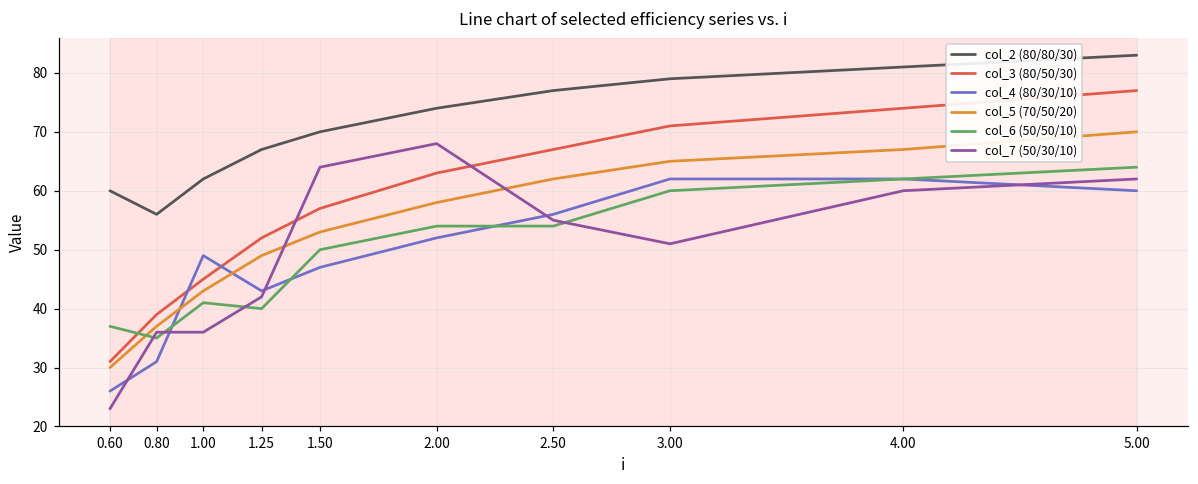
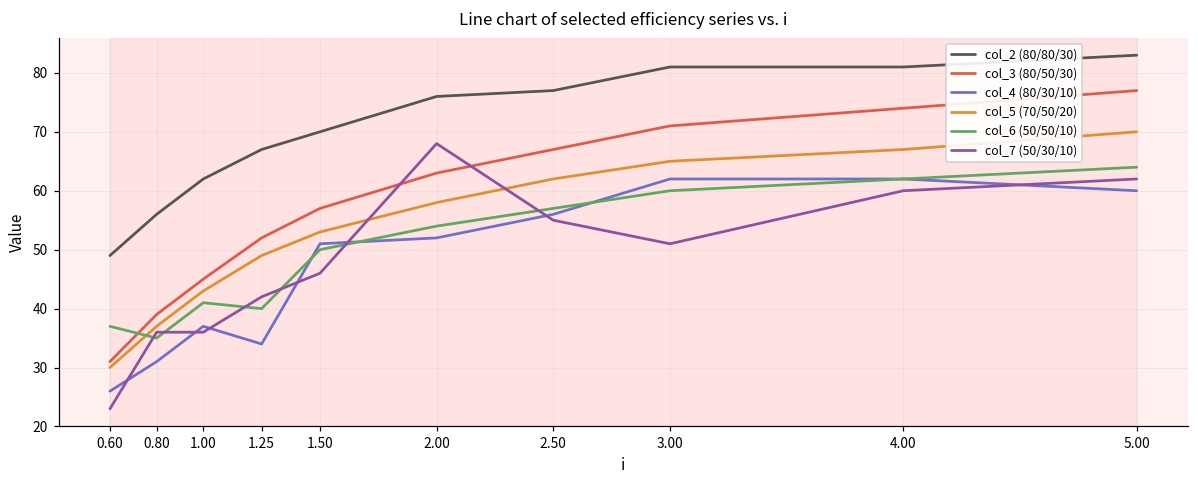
col_2 (80/80/30), 0.60: 60 -> 49
col_4 (80/30/10), 1.00: 49 -> 37
col_4 (80/30/10), 1.25: 43 -> 34
col_4 (80/30/10), 1.50: 47 -> 51
col_7 (50/30/10), 1.50: 64 -> 46
col_2 (80/80/30), 2.00: 74 -> 76
col_6 (50/50/10), 2.50: 54 -> 57
col_2 (80/80/30), 3.00: 79 -> 81
